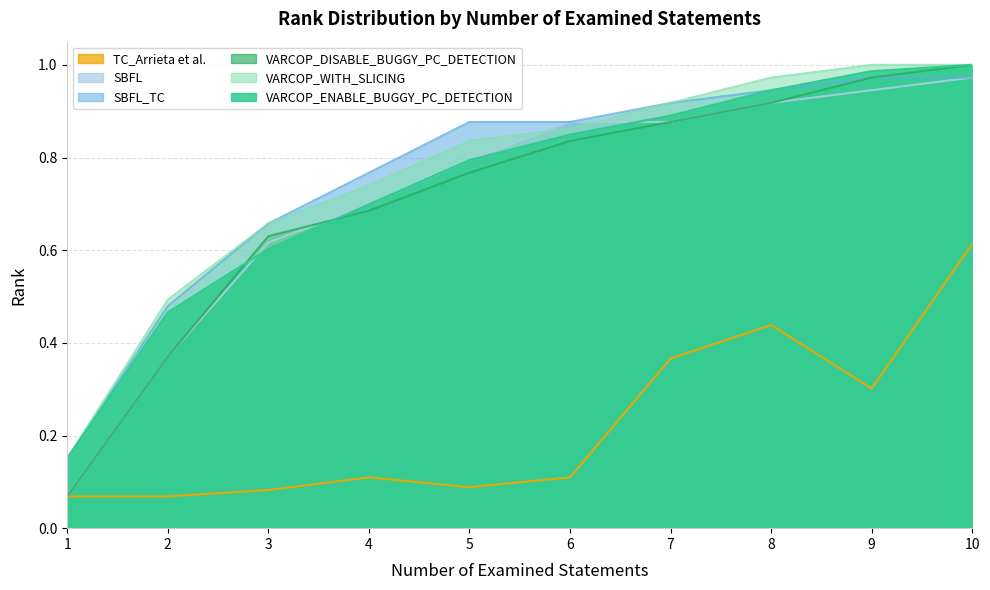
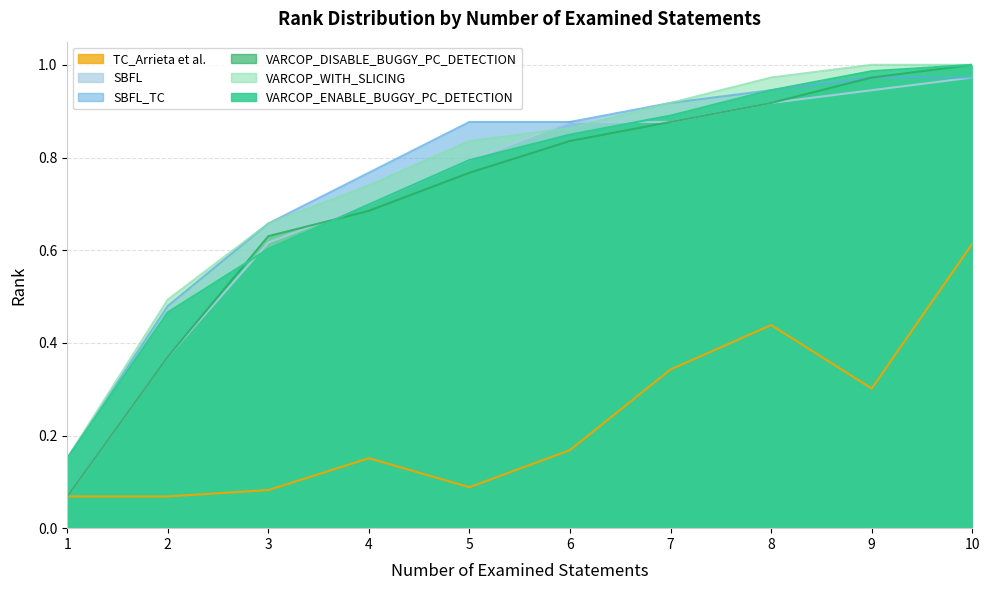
TC_Arrieta et al., 4: 0.11 -> 0.15
TC_Arrieta et al., 6: 0.11 -> 0.17
TC_Arrieta et al., 7: 0.37 -> 0.34
